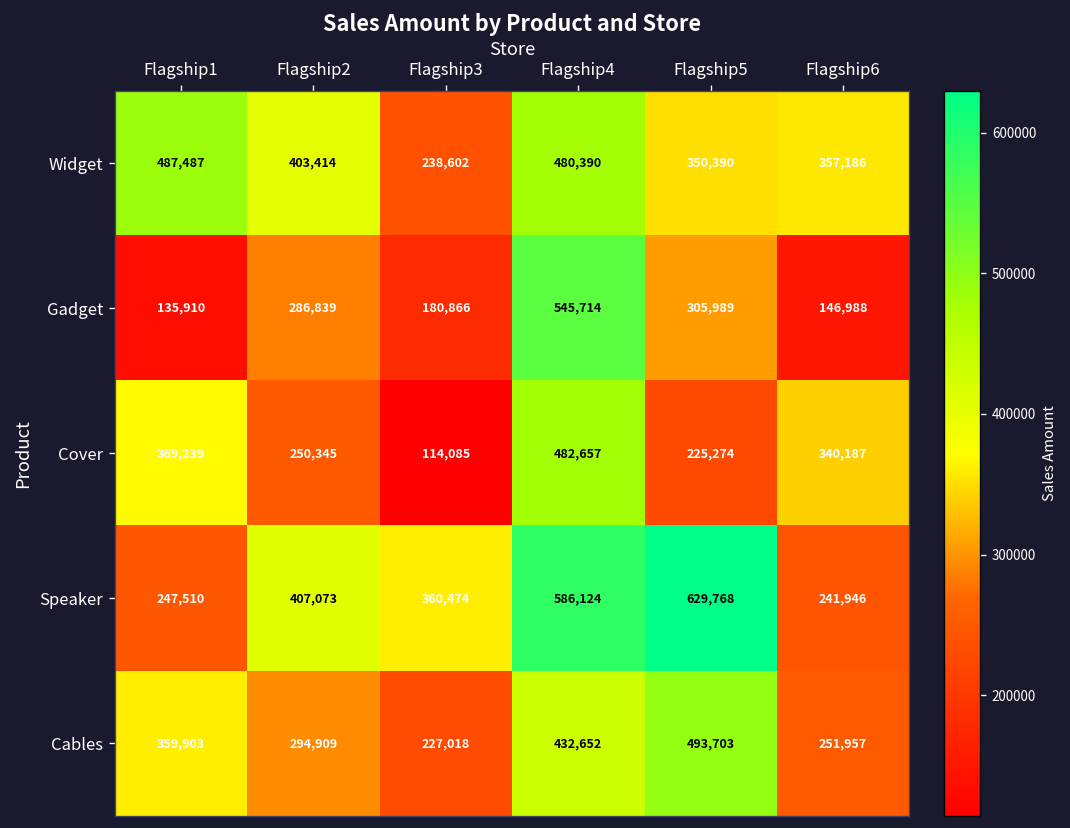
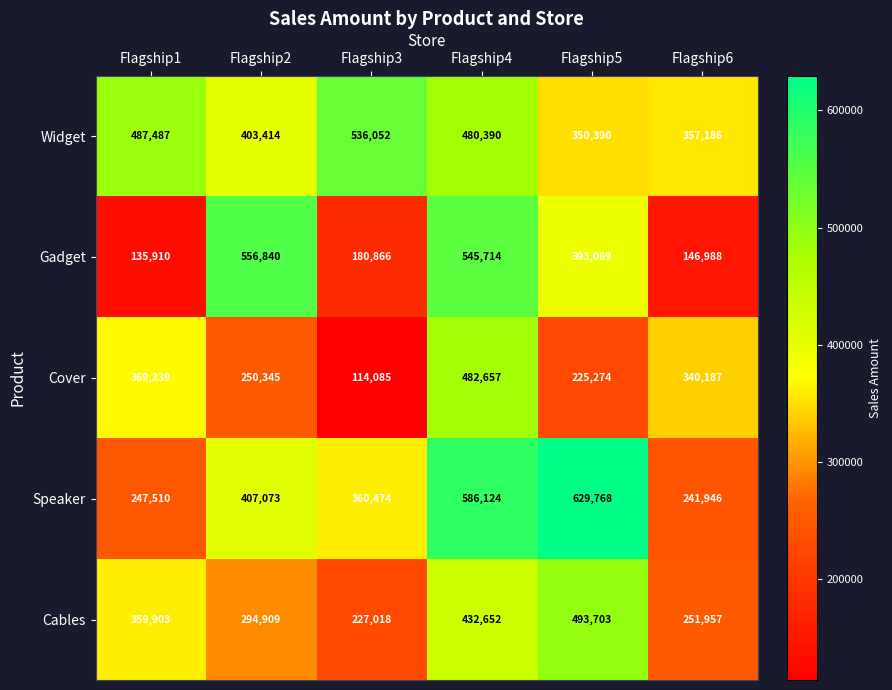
Widget, Flagship3: 238,602 -> 536,052
Gadget, Flagship2: 286,839 -> 556,840
Gadget, Flagship5: 305,989 -> 393,069
